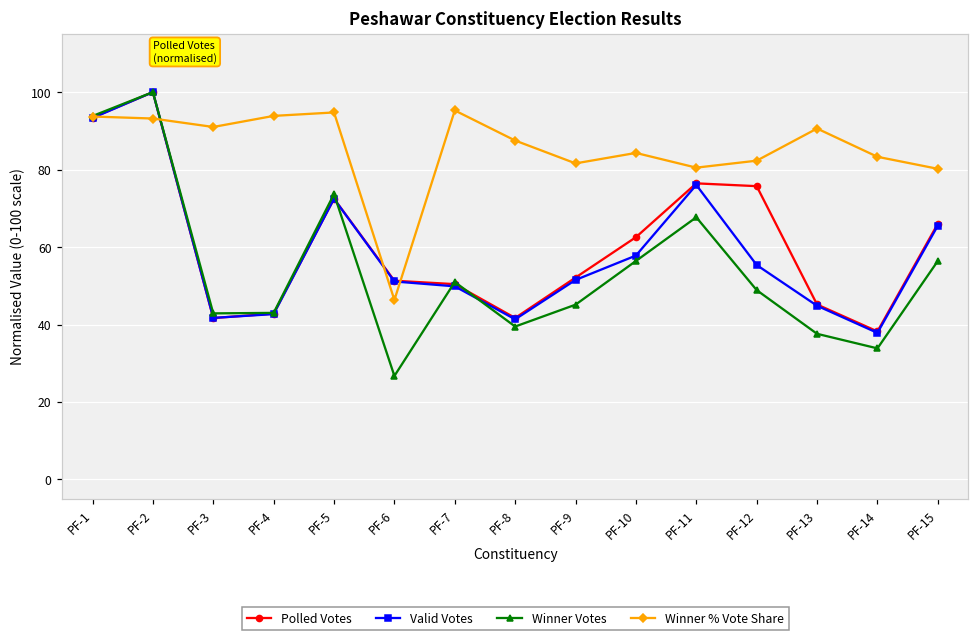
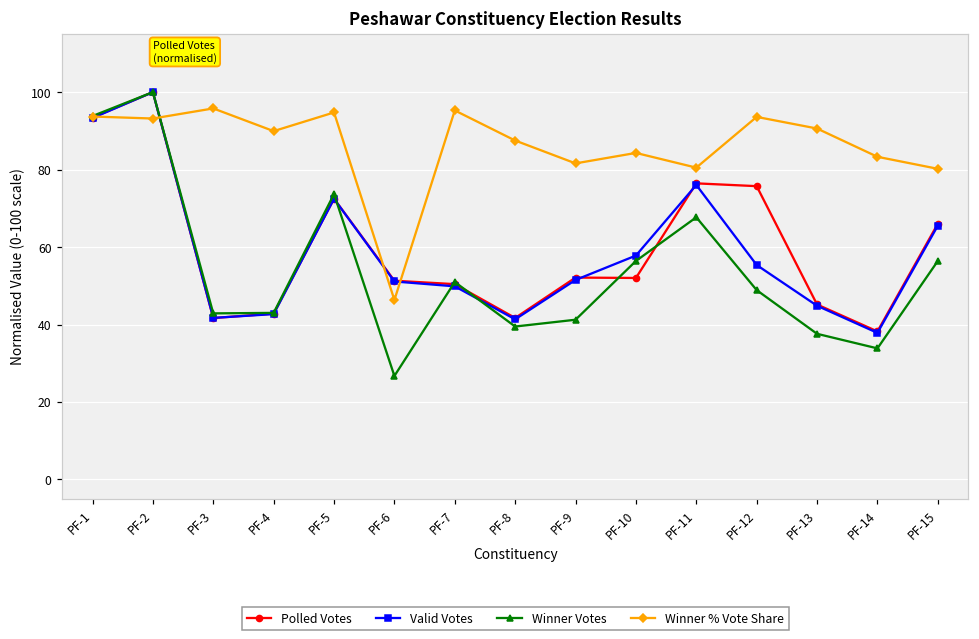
Winner % Vote Share, PF-3: 91 -> 96
Winner % Vote Share, PF-4: 94 -> 90
Winner Votes, PF-9: 45 -> 41
Polled Votes, PF-10: 63 -> 52
Winner % Vote Share, PF-12: 82 -> 94
